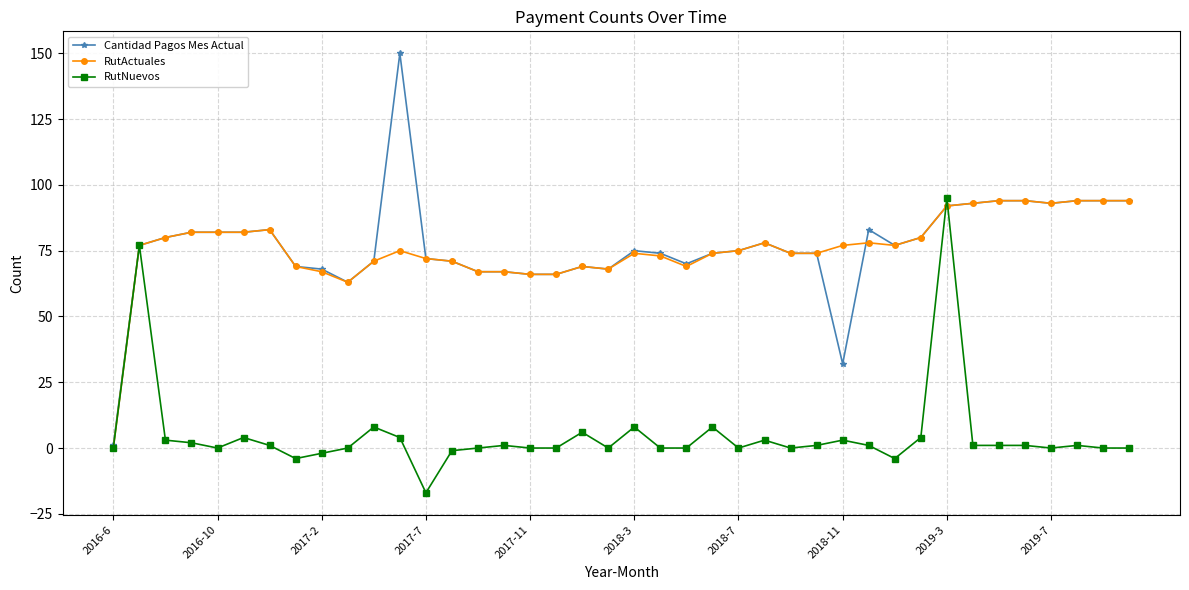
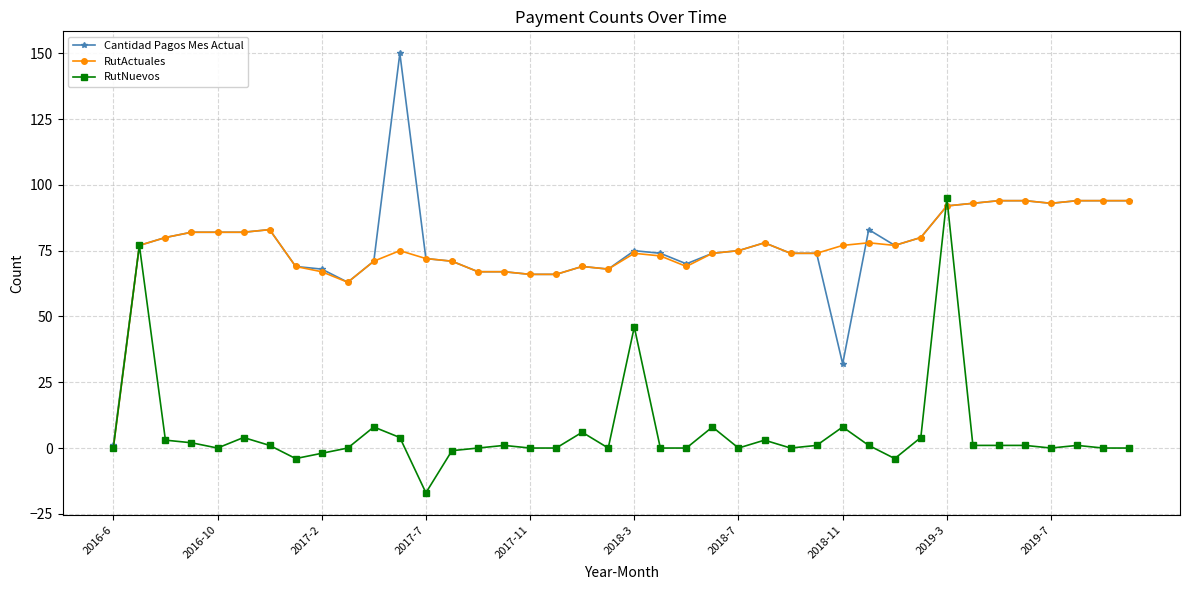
RutNuevos, 2018-3: 8 -> 46
RutNuevos, 2018-11: 3 -> 8
